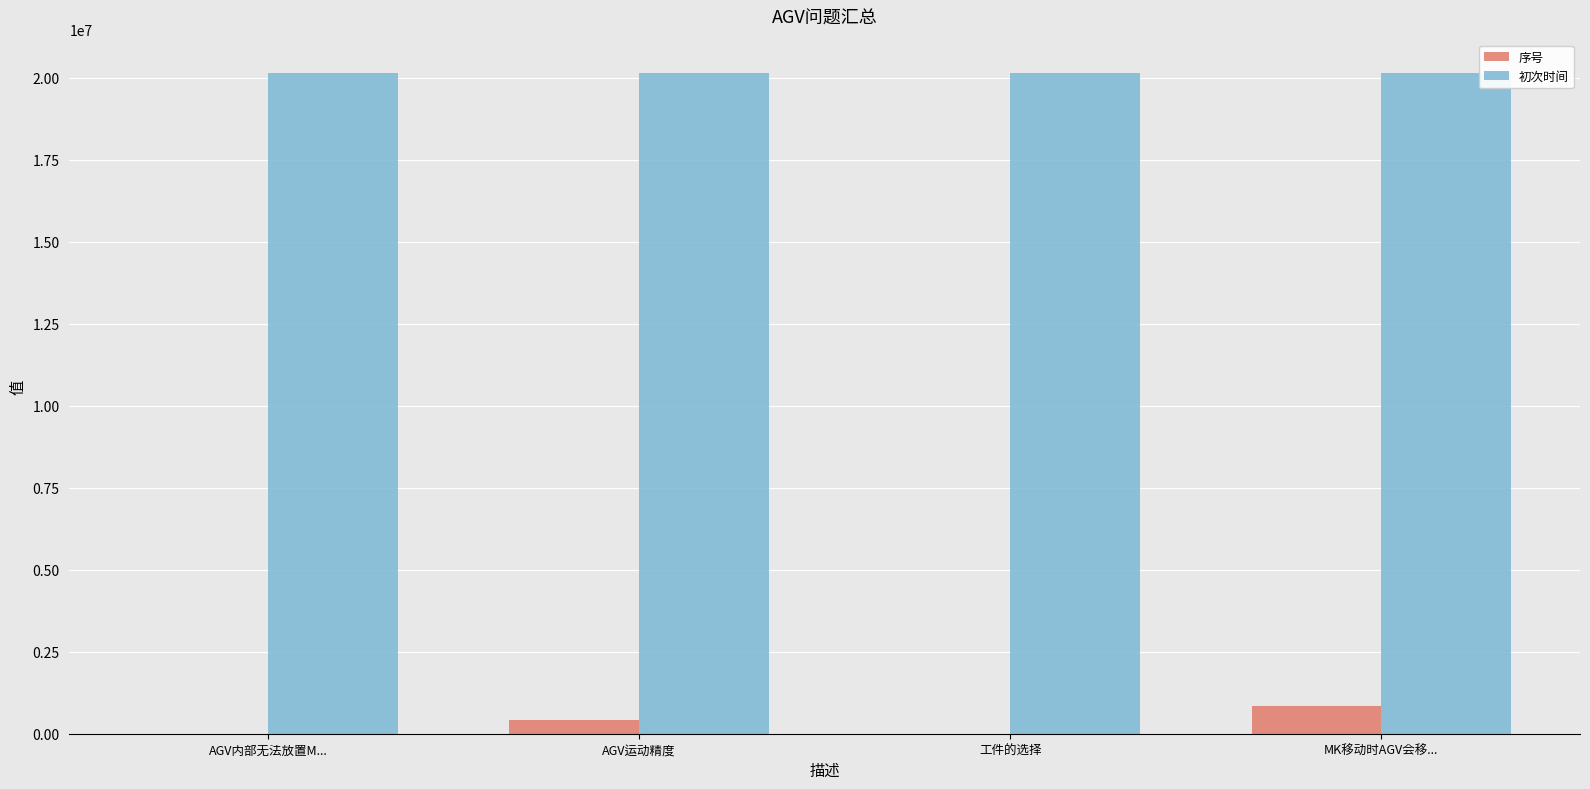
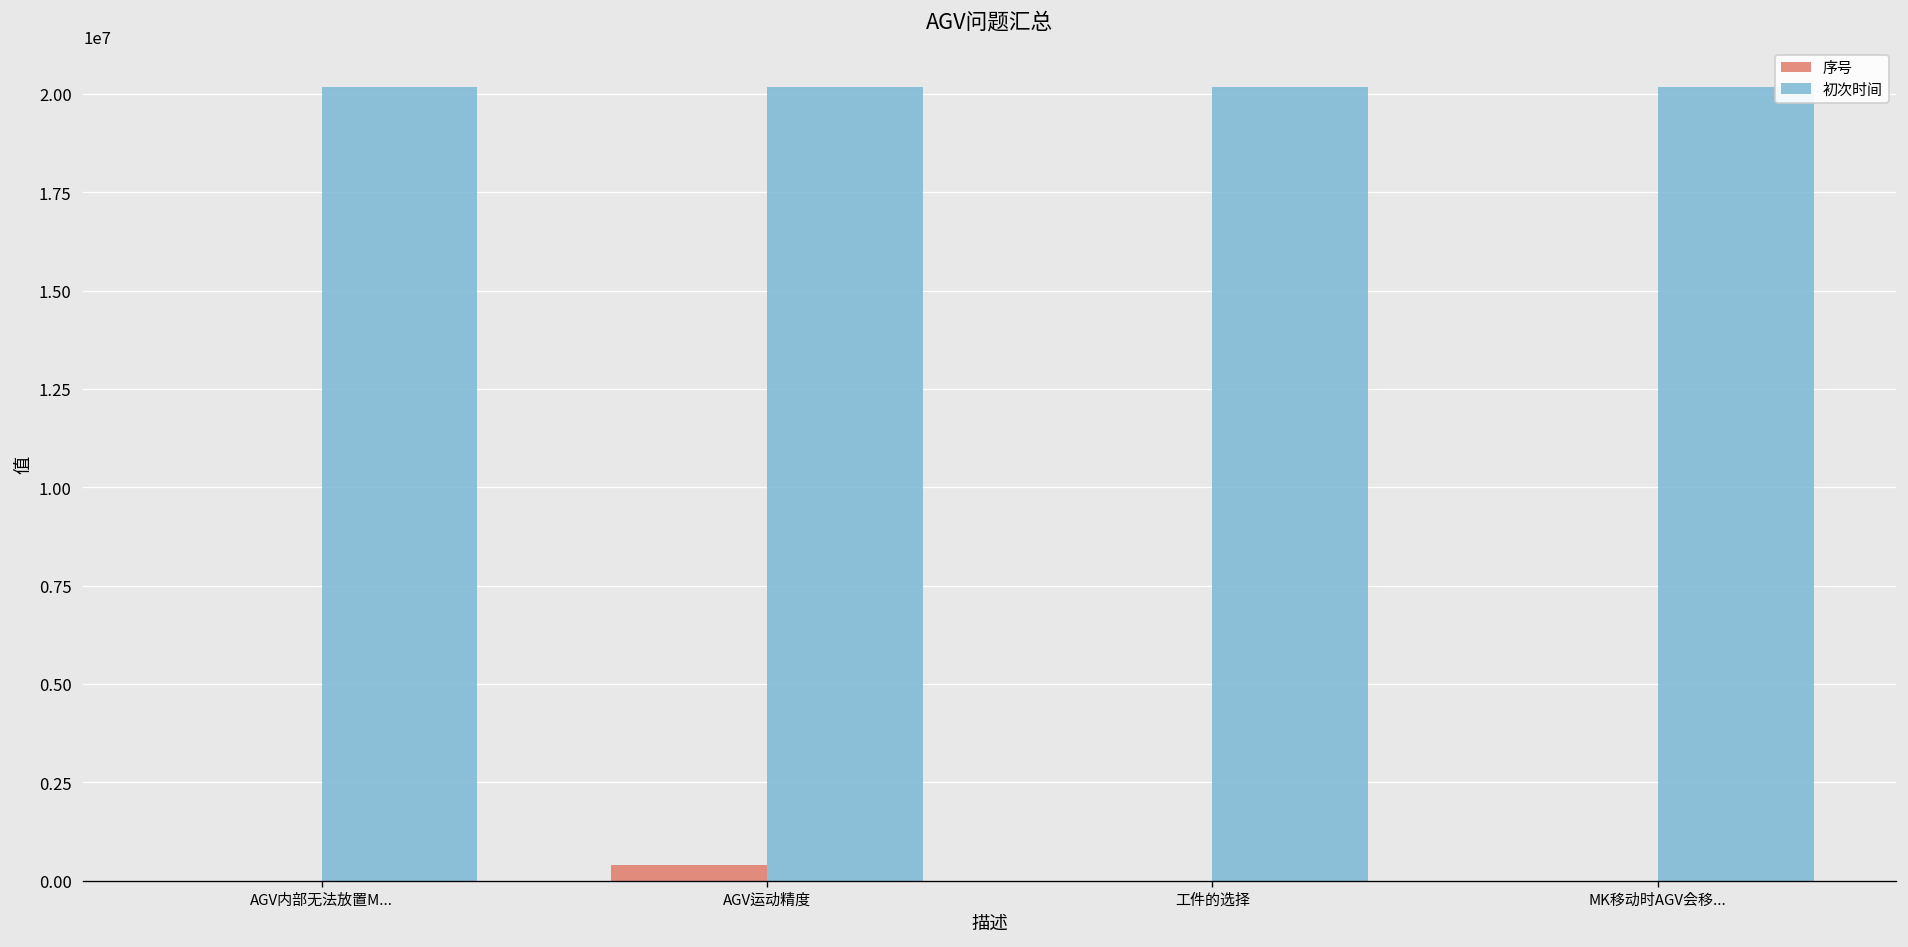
序号, MK移动时AGV会移...: 800000 -> 0
